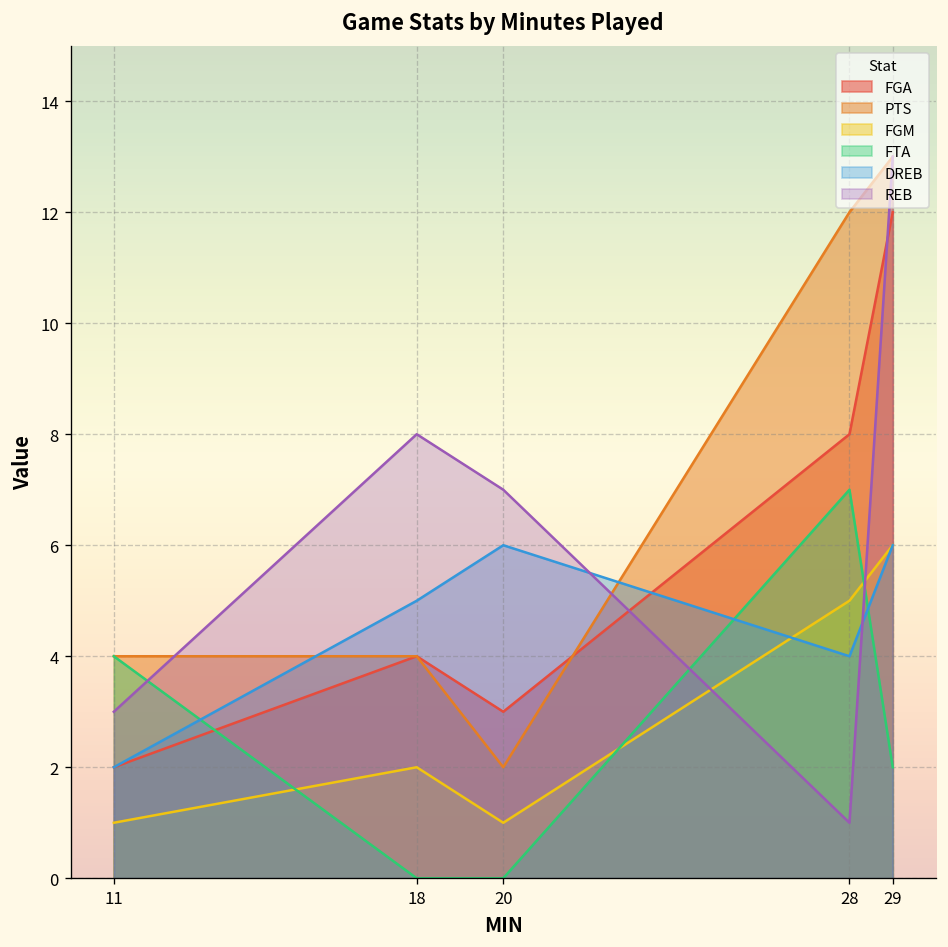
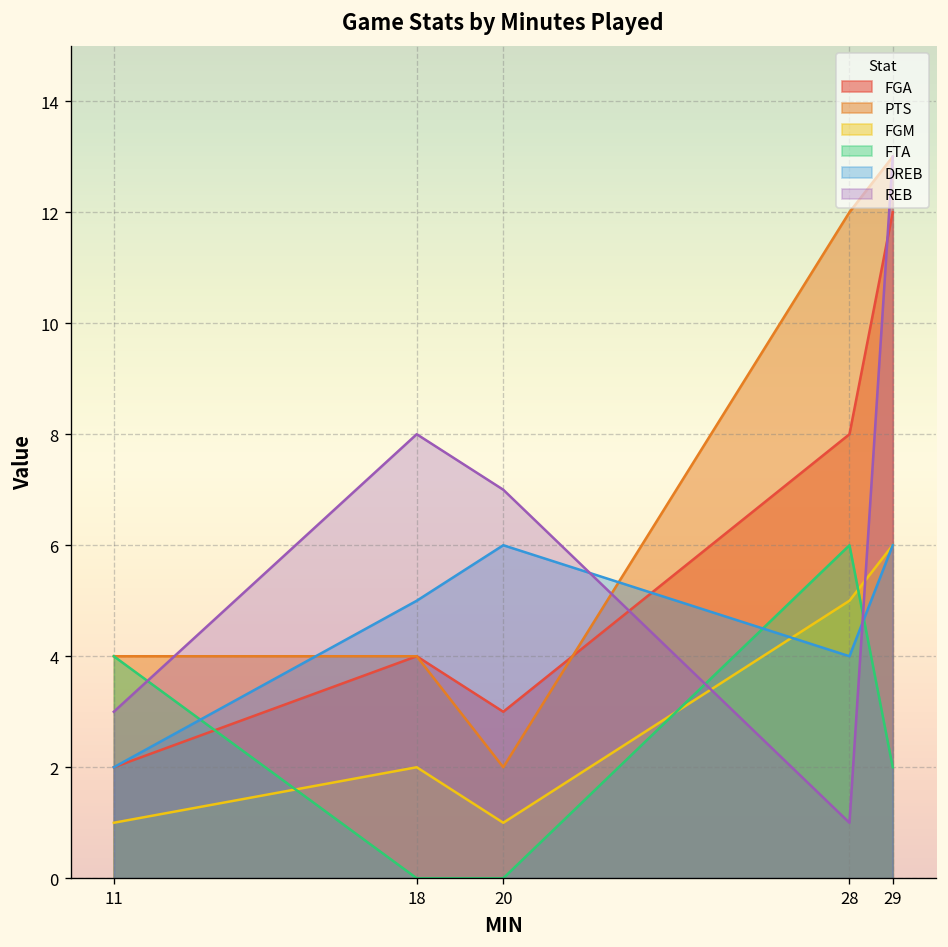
FTA, 28: 7 -> 6
